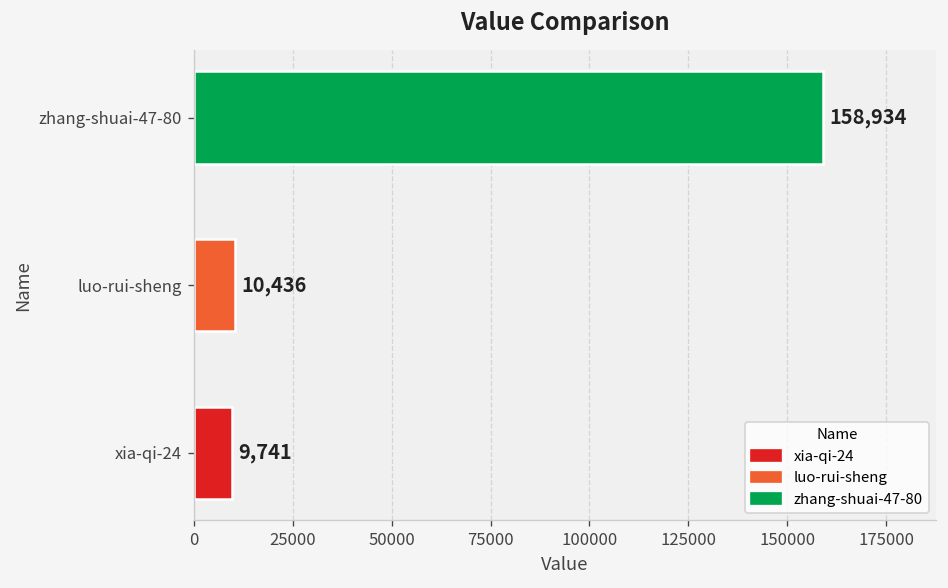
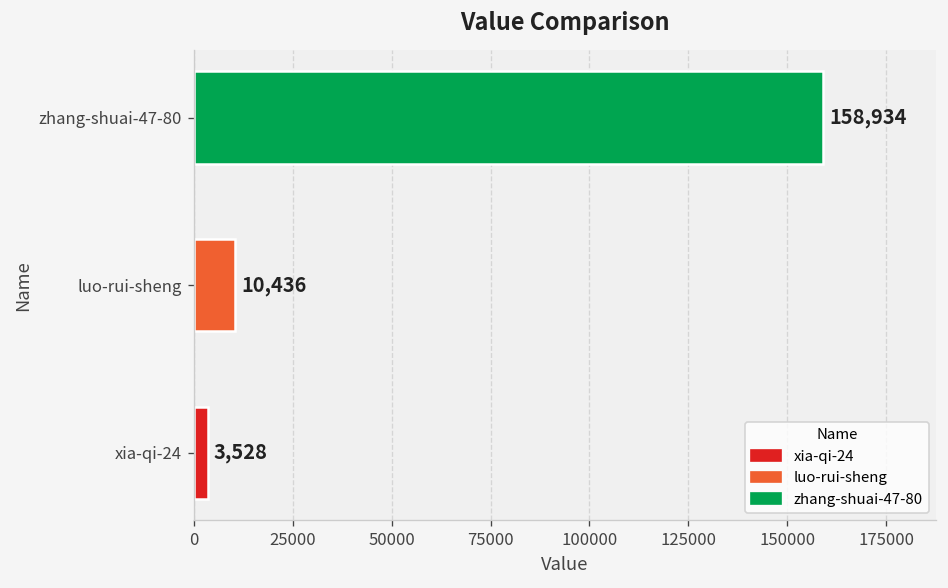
xia-qi-24: 9,741 -> 3,528
